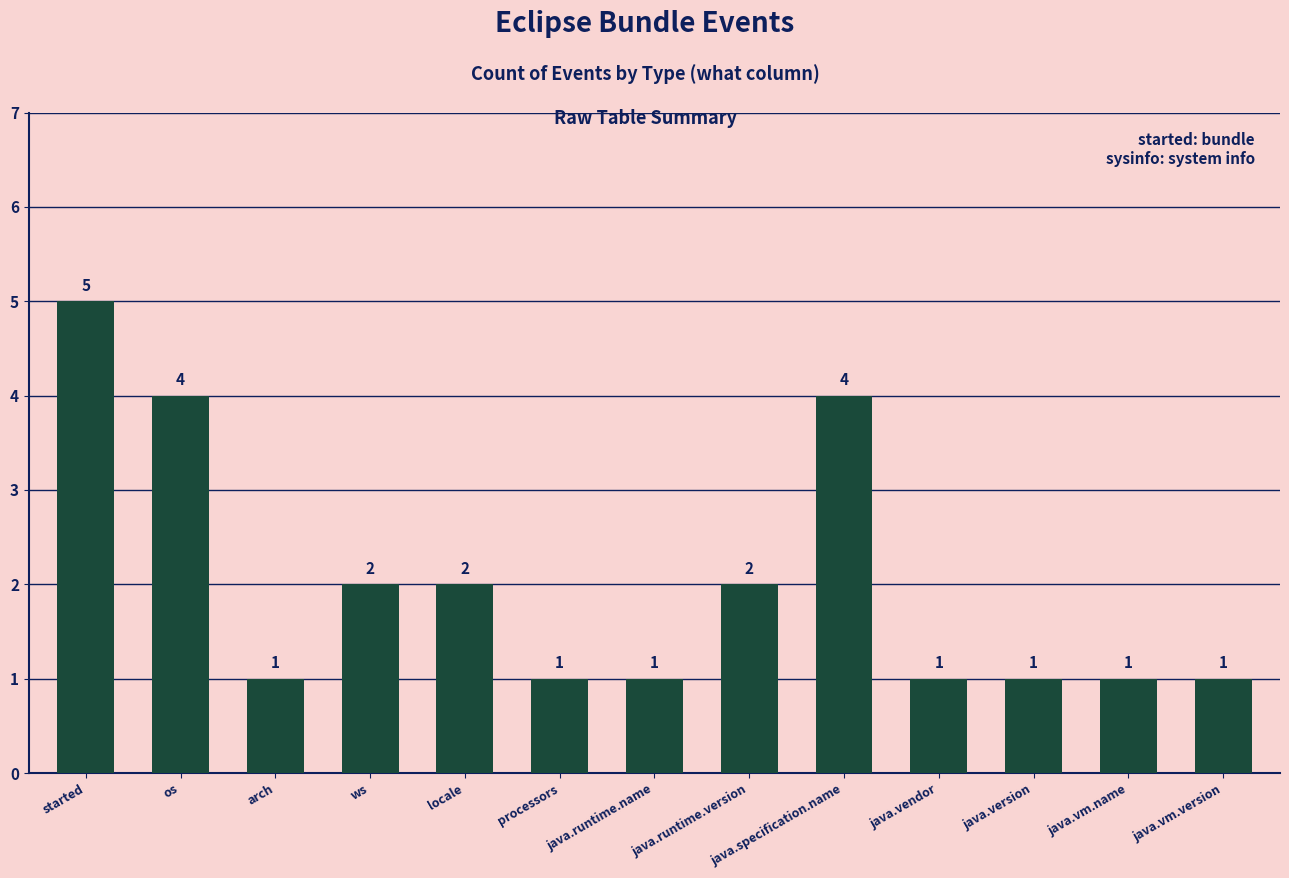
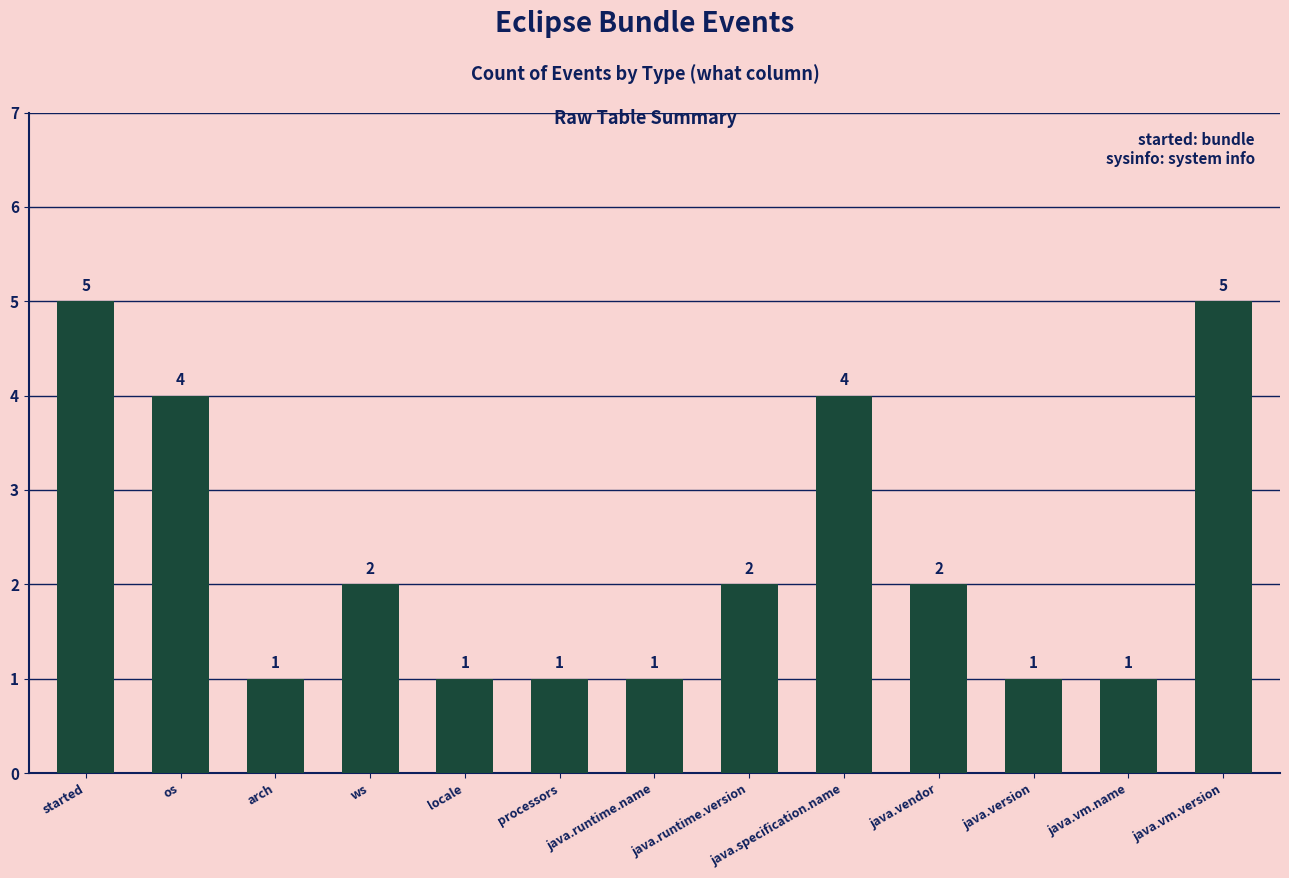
locale: 2 -> 1
java.vendor: 1 -> 2
java.vm.version: 1 -> 5
